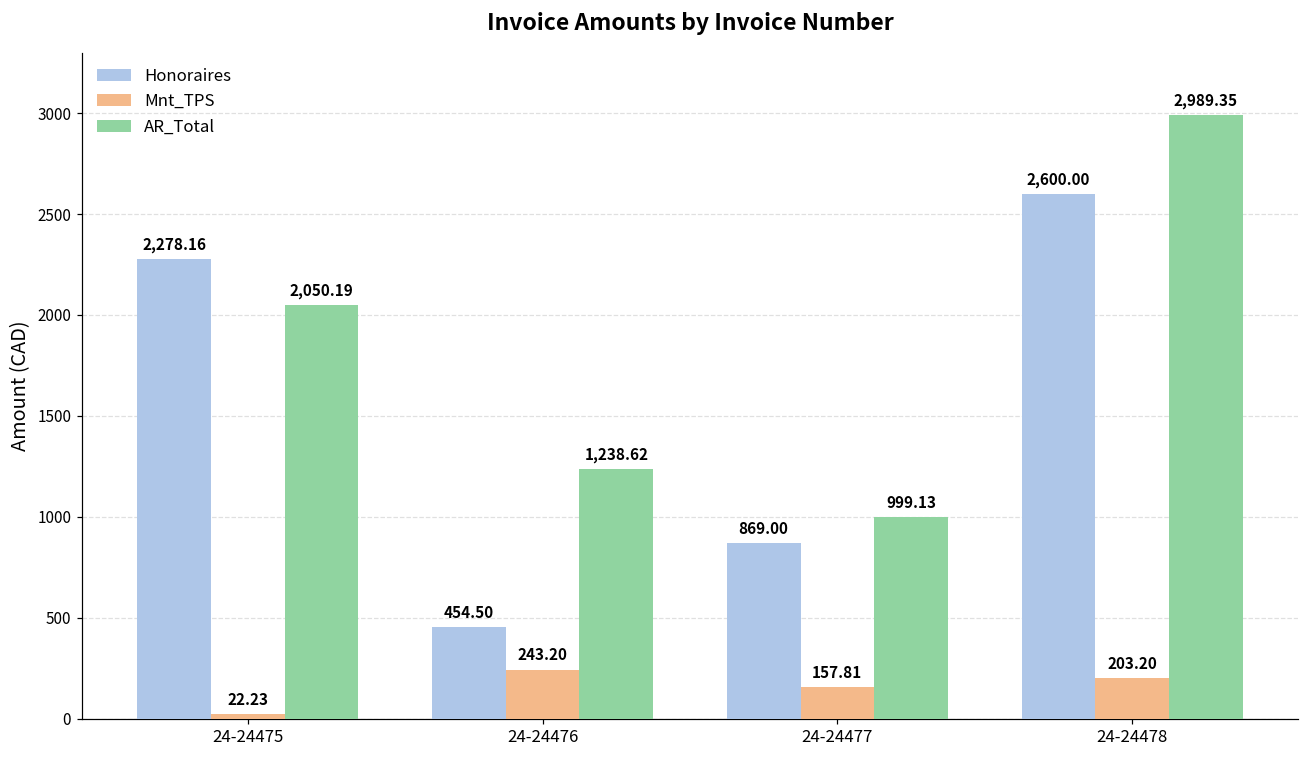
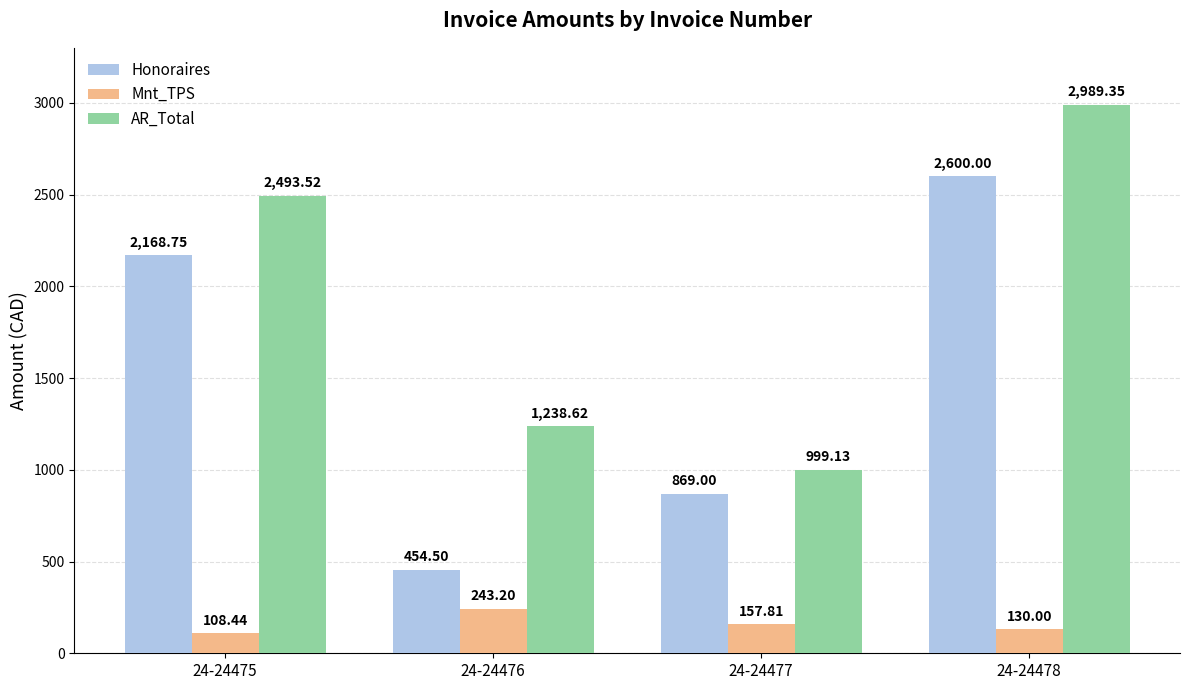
Honoraires, 24-24475: 2,278.16 -> 2,168.75
Mnt_TPS, 24-24475: 22.23 -> 108.44
AR_Total, 24-24475: 2,050.19 -> 2,493.52
Mnt_TPS, 24-24478: 203.20 -> 130.00
